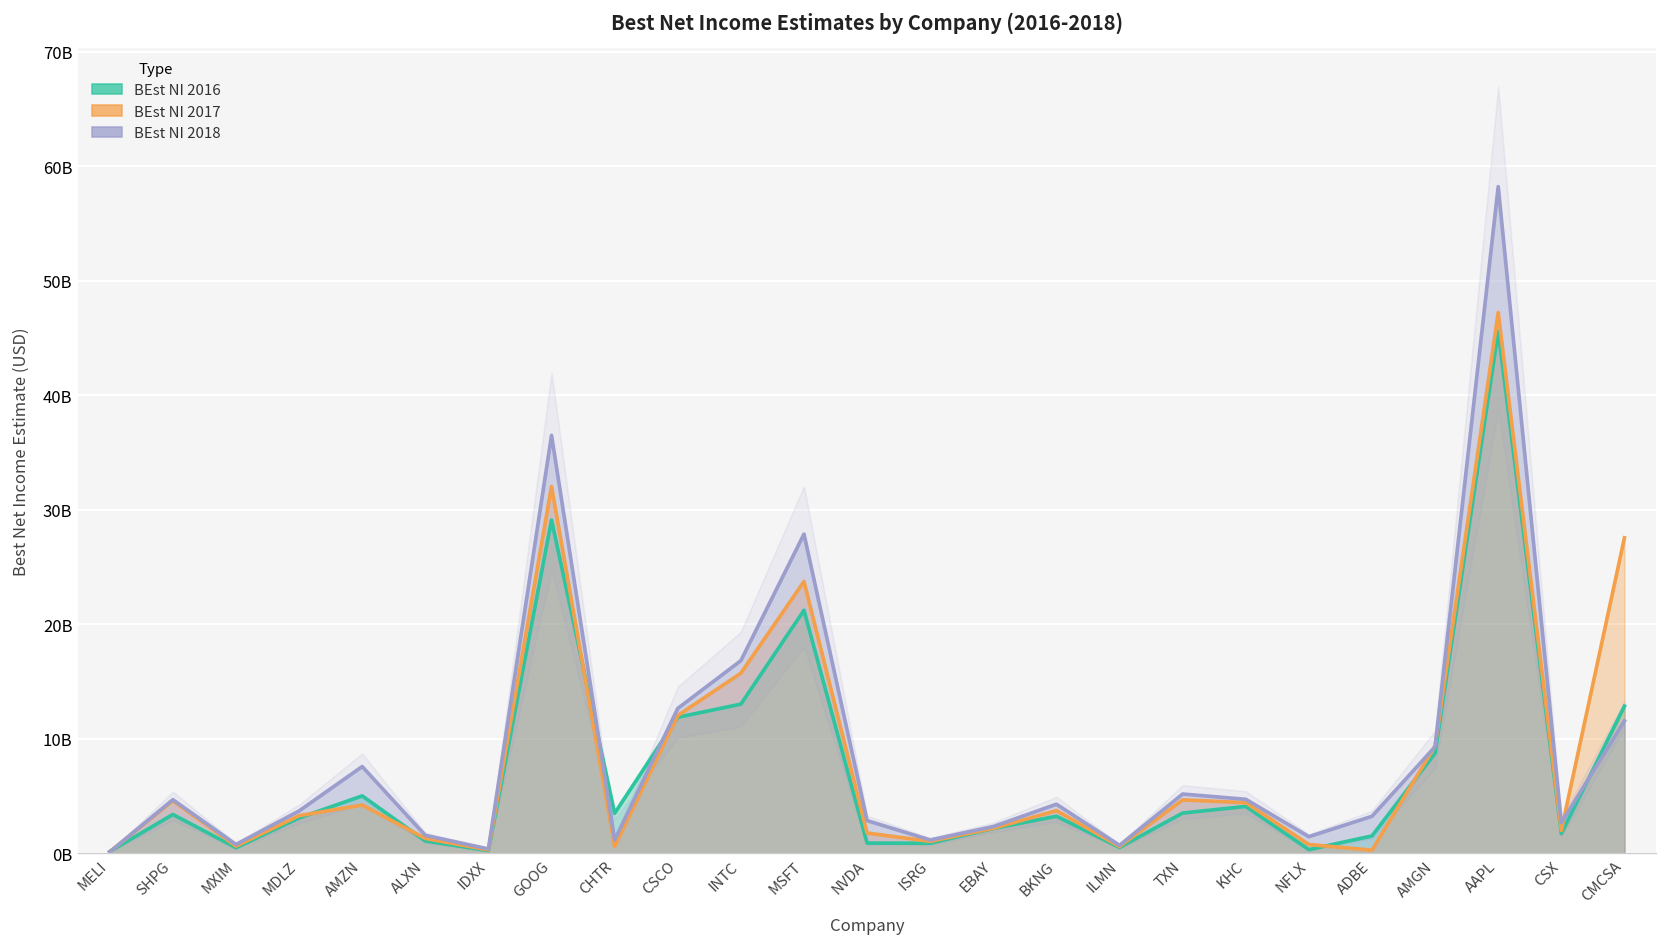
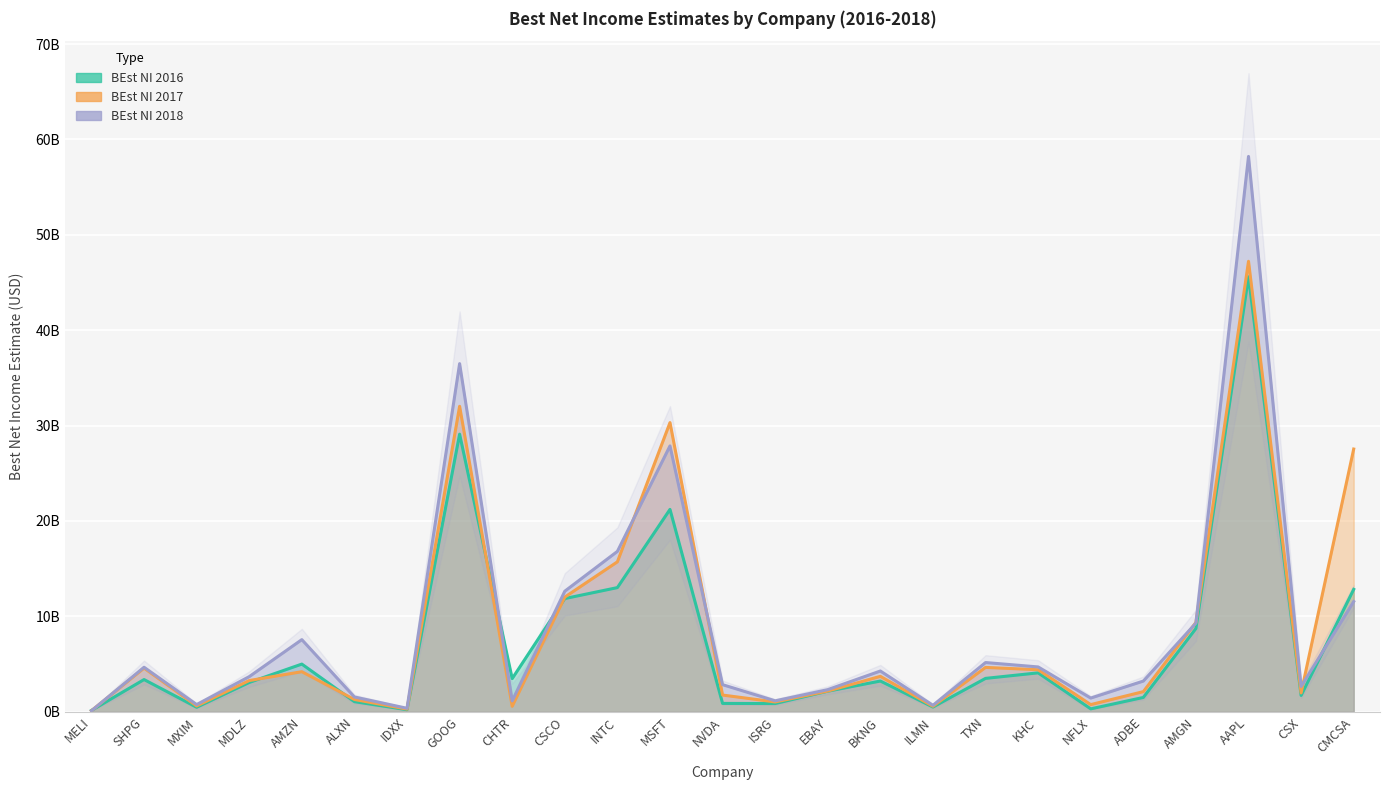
BEst NI 2017, MSFT: 24000000000 -> 30000000000
BEst NI 2017, ADBE: 0 -> 2000000000
